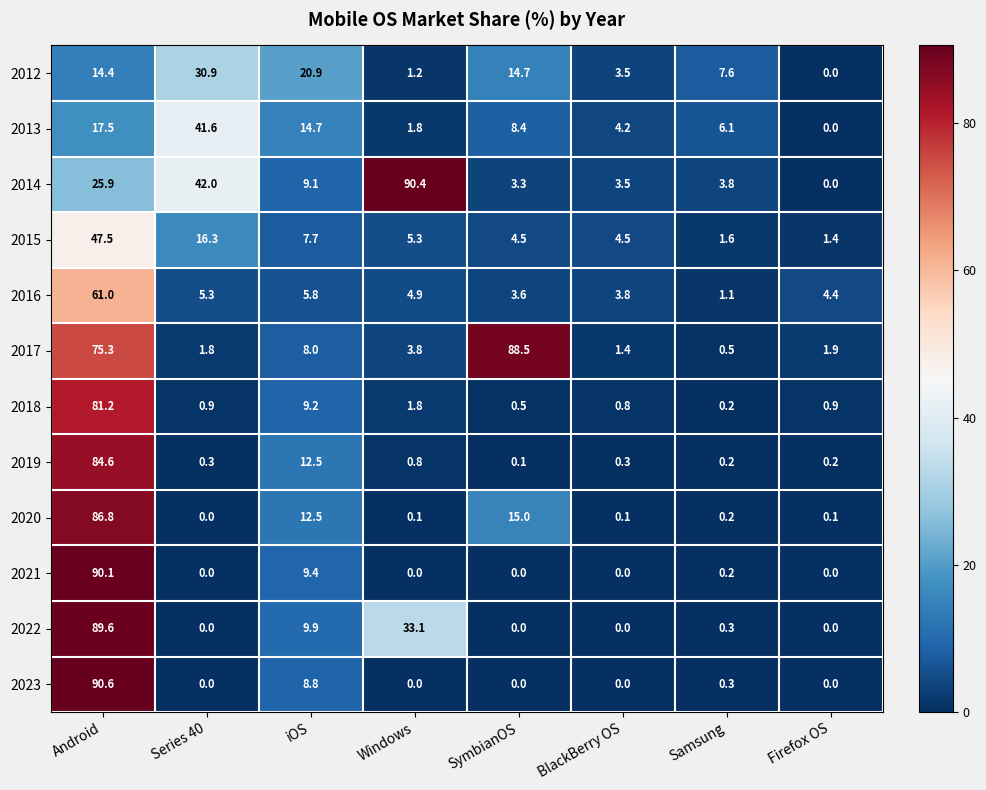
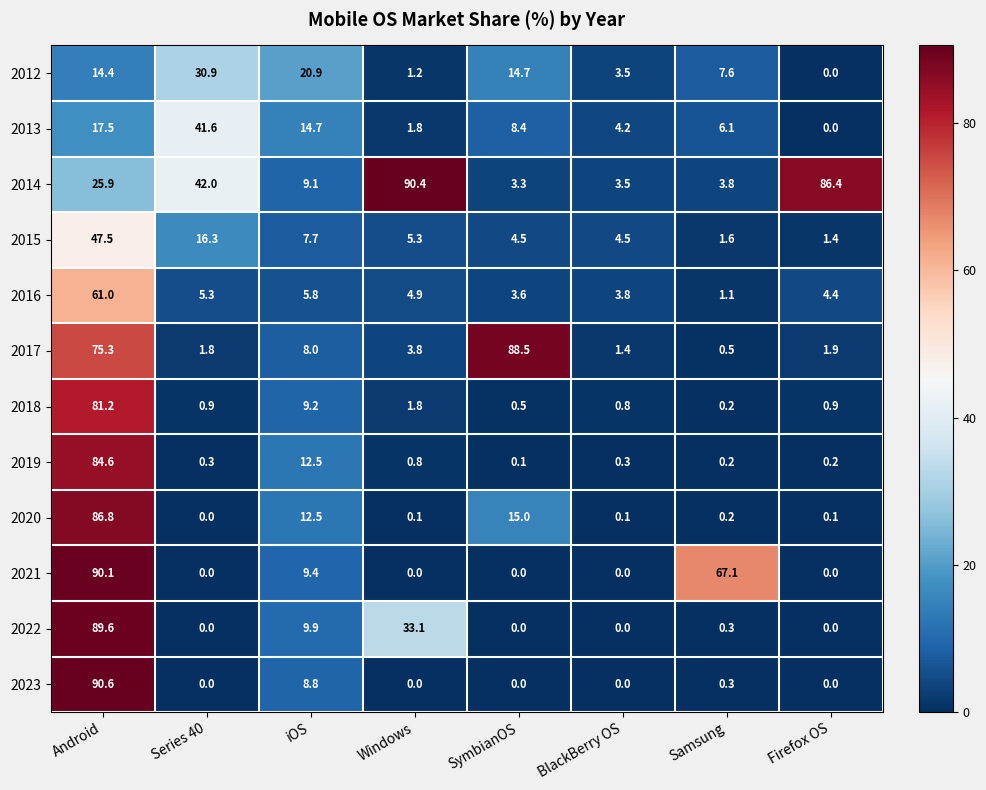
2014, Firefox OS: 0.0 -> 86.4
2021, Samsung: 0.2 -> 67.1
